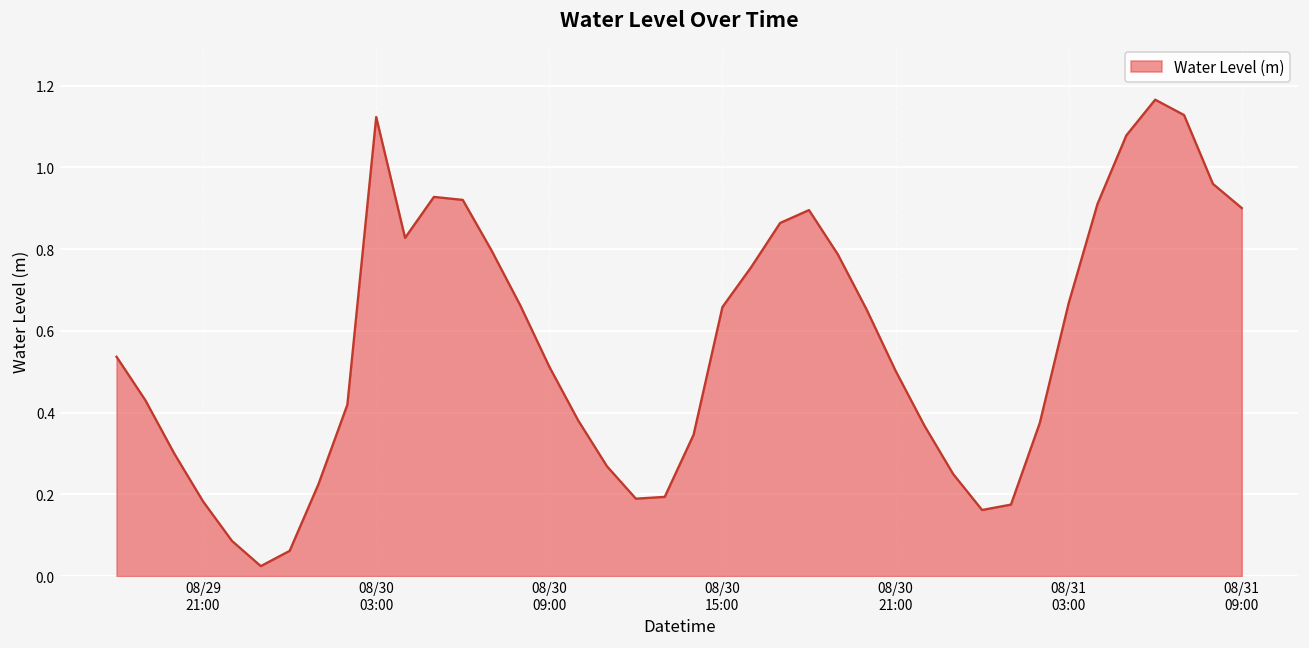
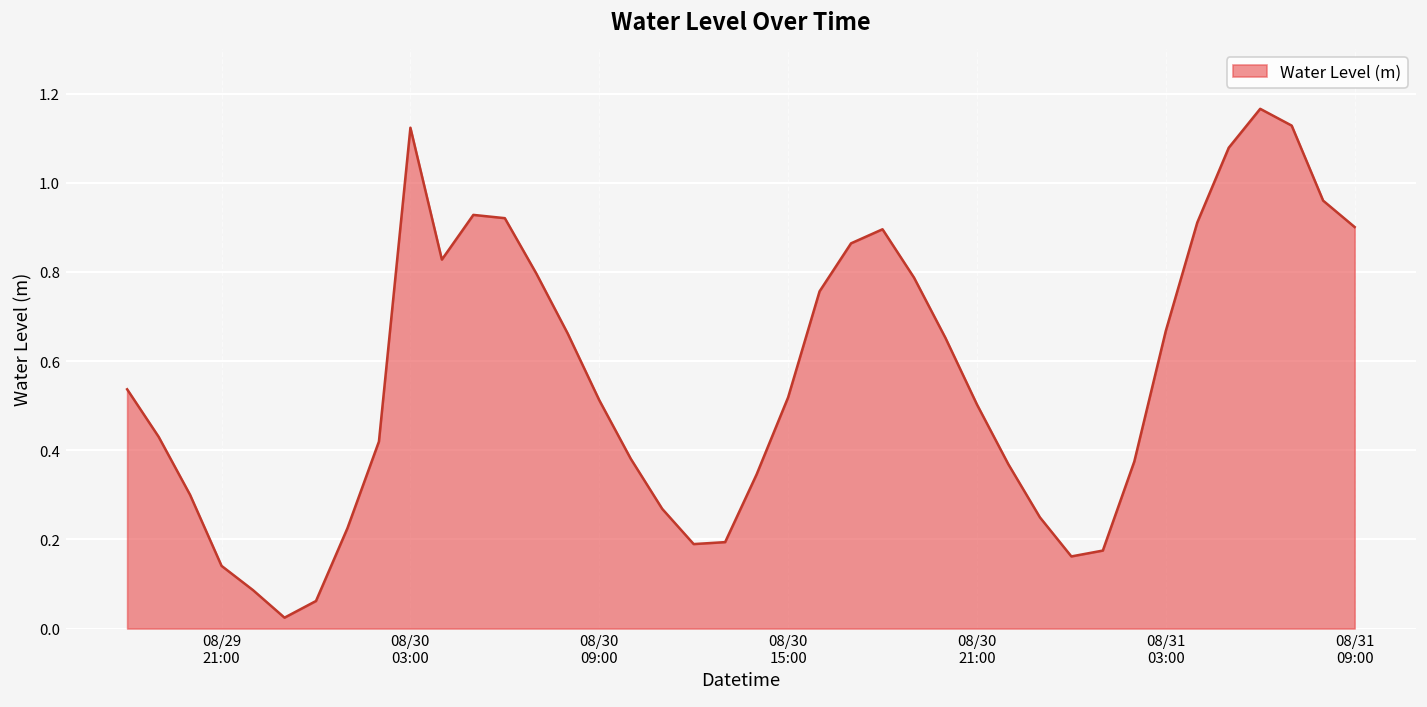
08/29 21:00: 0.18 -> 0.14
08/30 15:00: 0.66 -> 0.52
